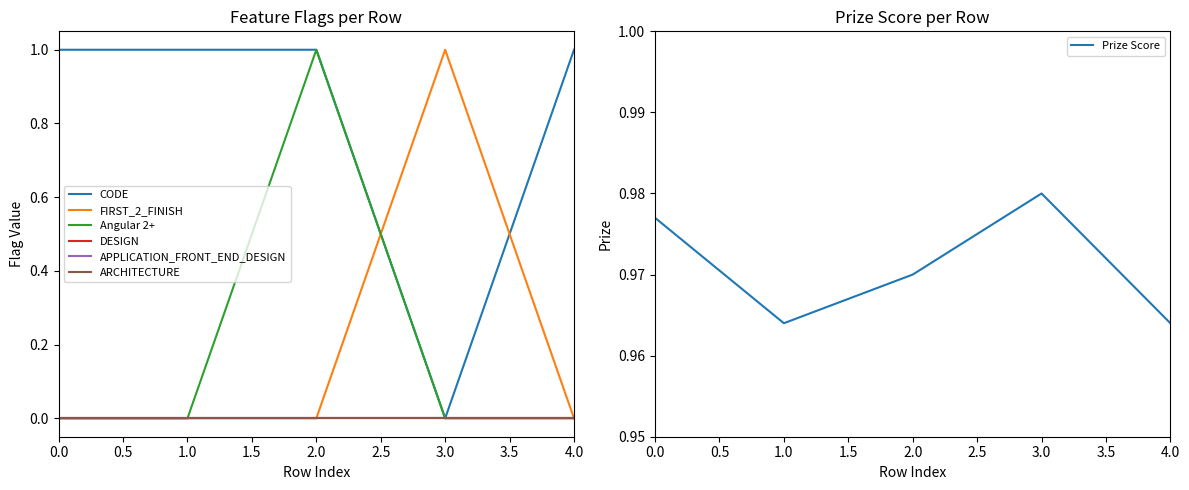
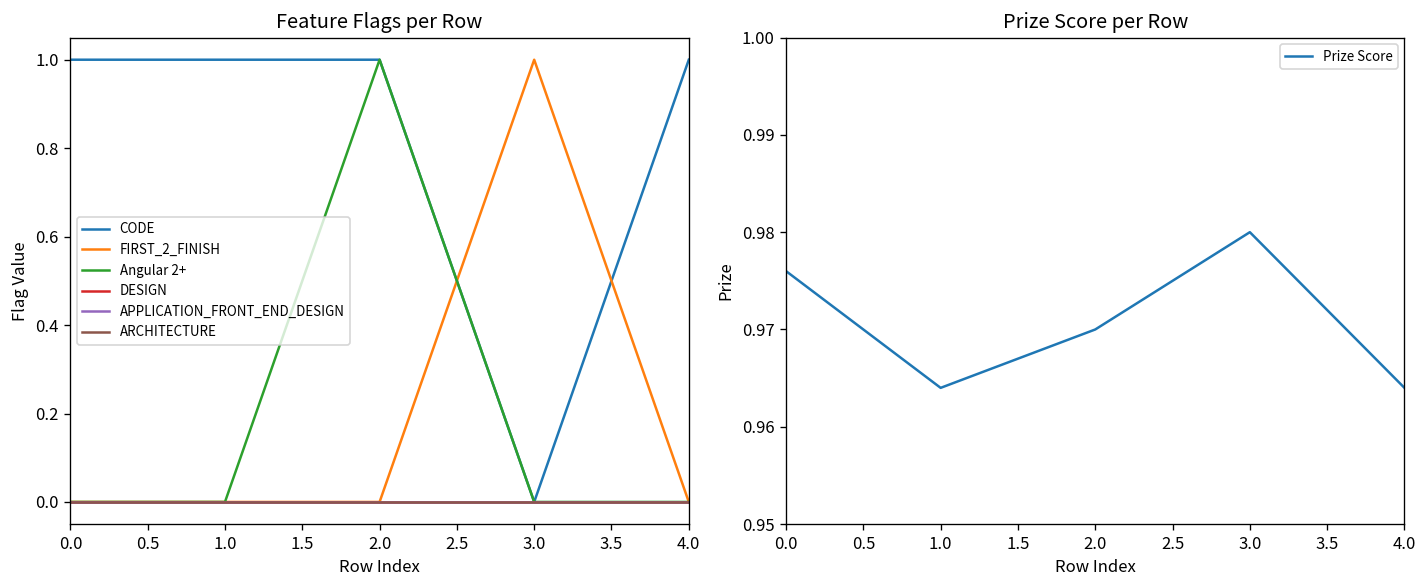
Prize Score per Row, 0.0: 0.977 -> 0.976
